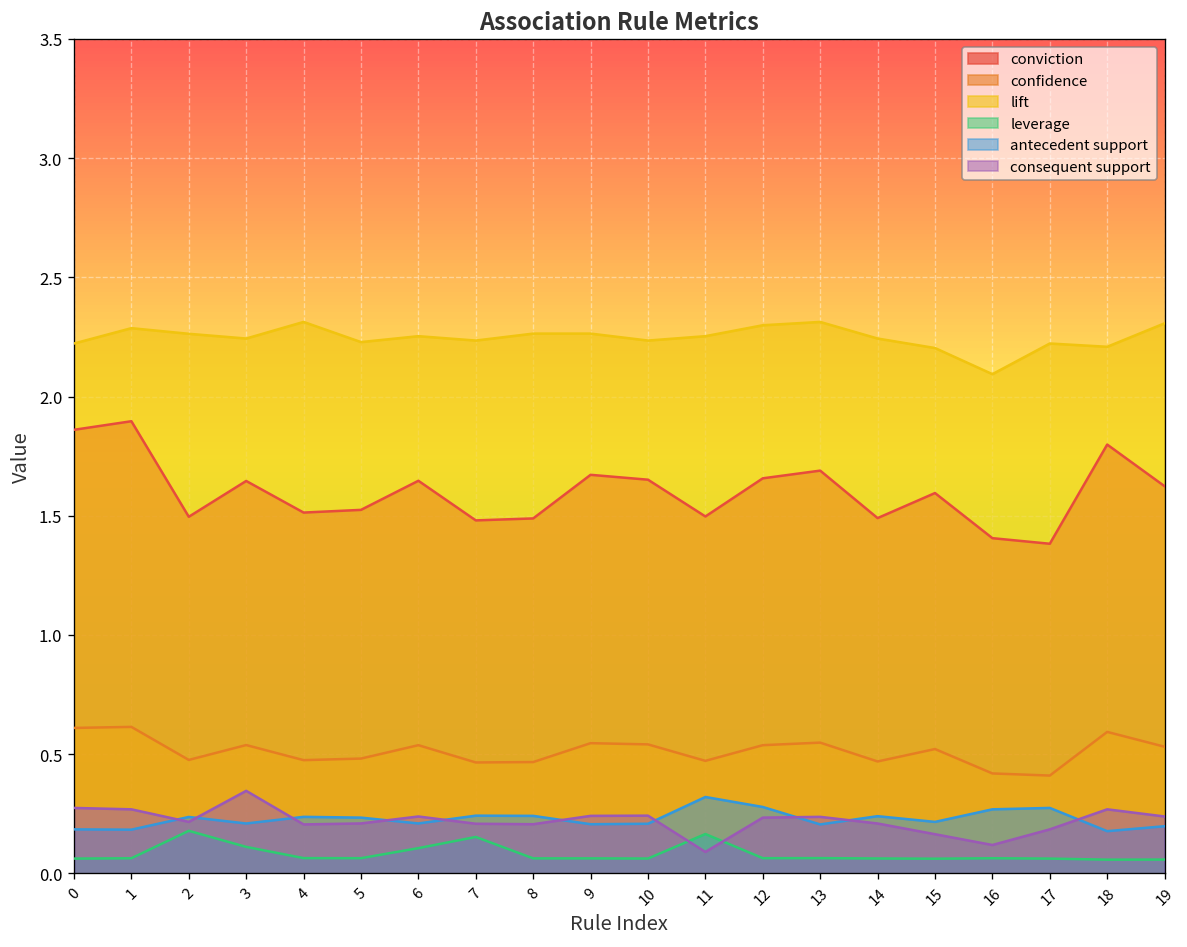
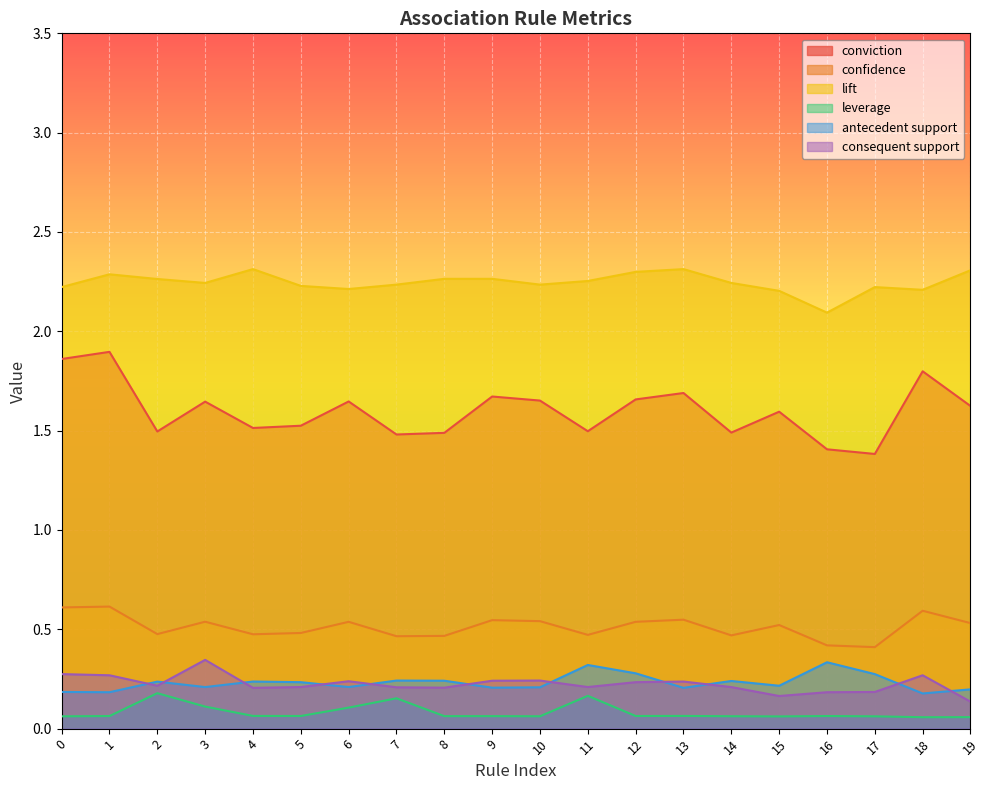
lift, 6: 2.25 -> 2.21
consequent support, 11: 0.09 -> 0.21
antecedent support, 16: 0.27 -> 0.33
consequent support, 16: 0.12 -> 0.18
consequent support, 19: 0.24 -> 0.14
